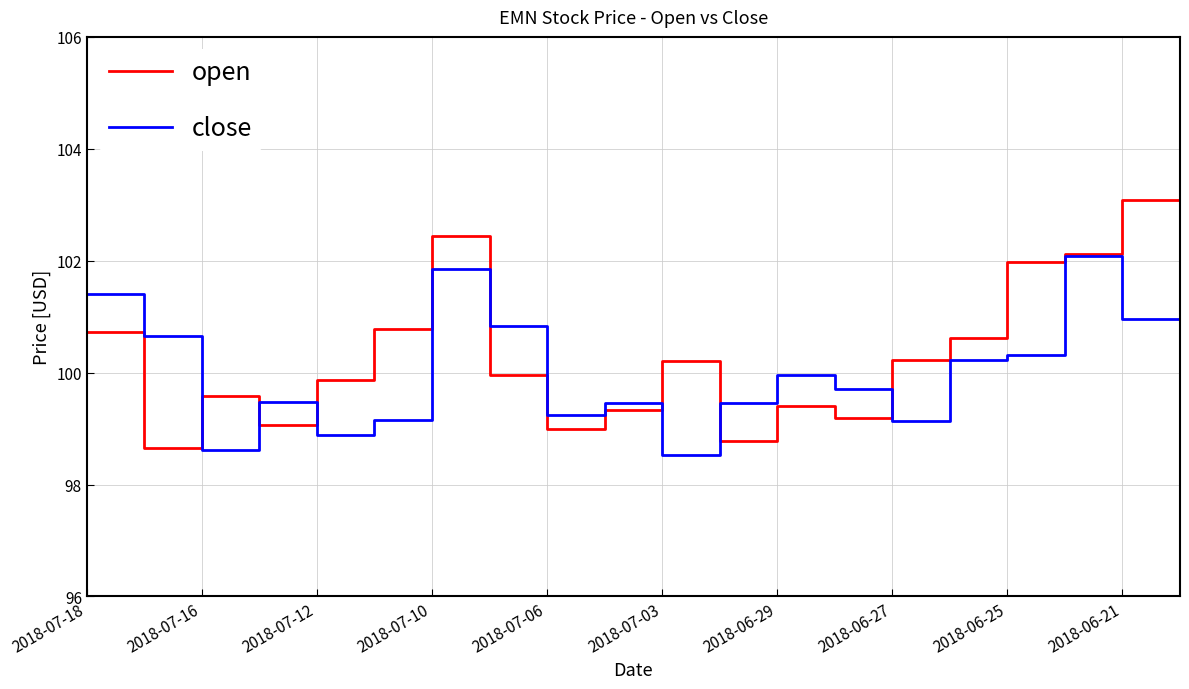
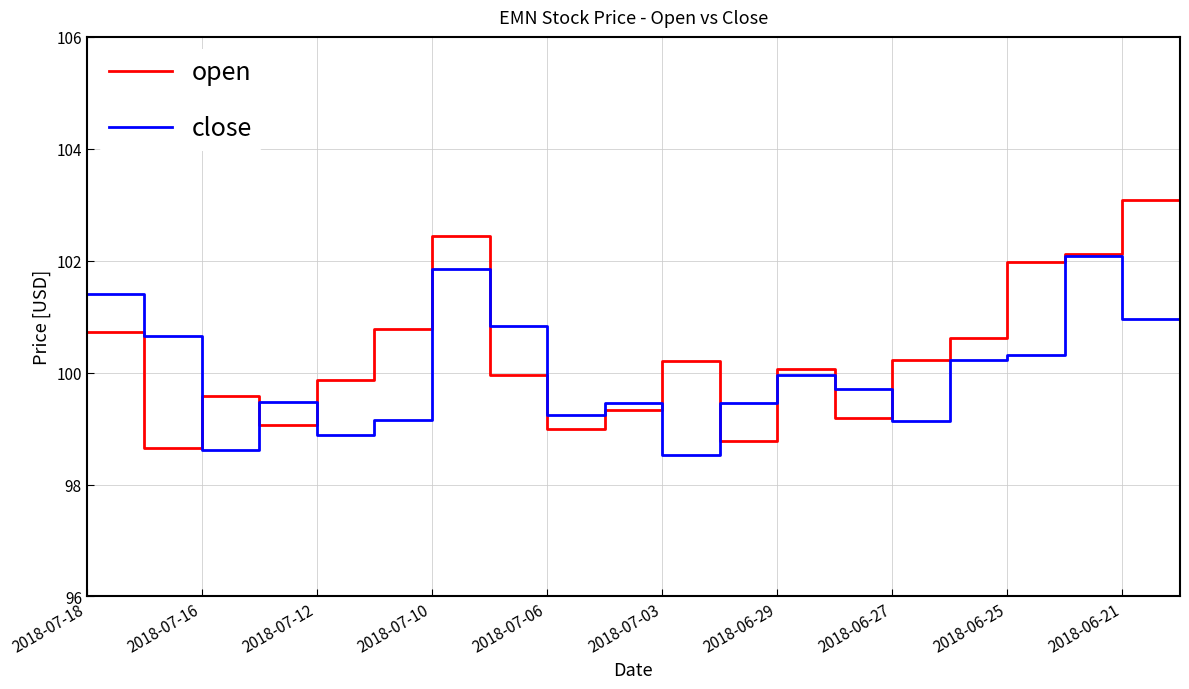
open, 2018-06-29: 99.4 -> 100.1
